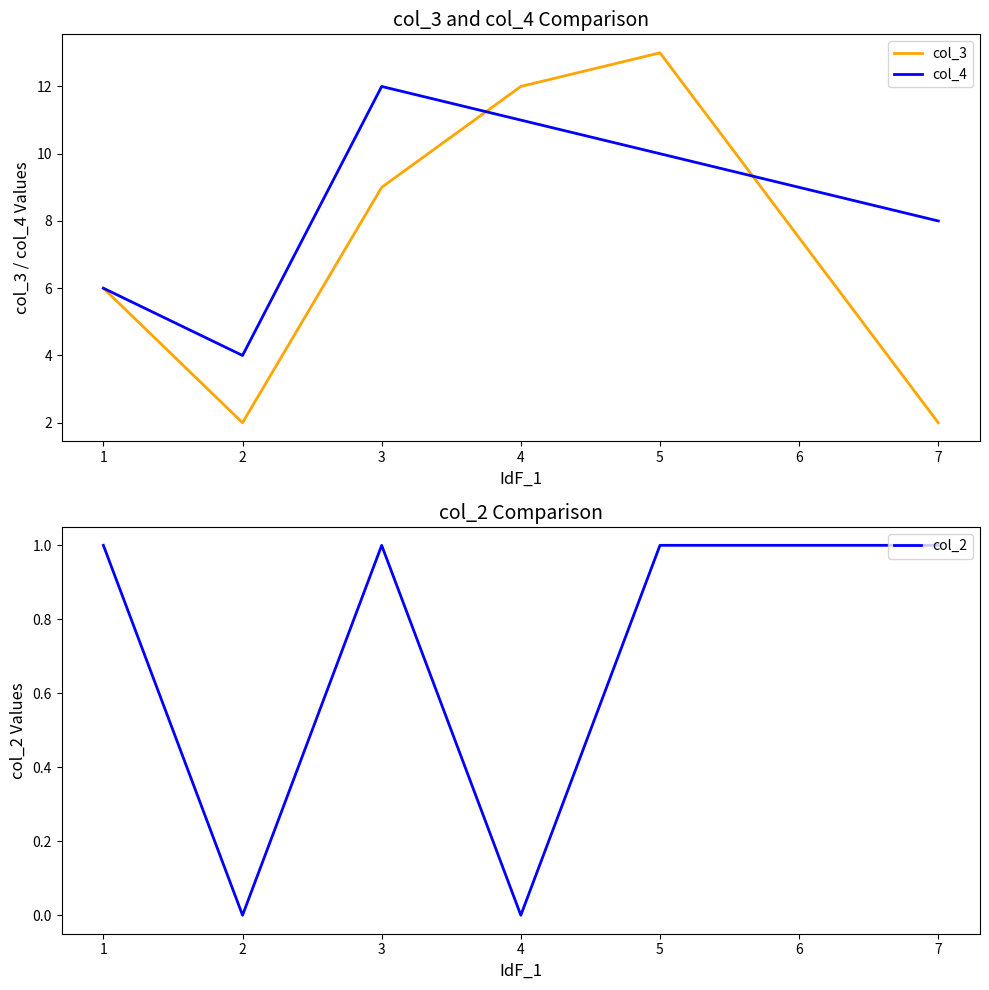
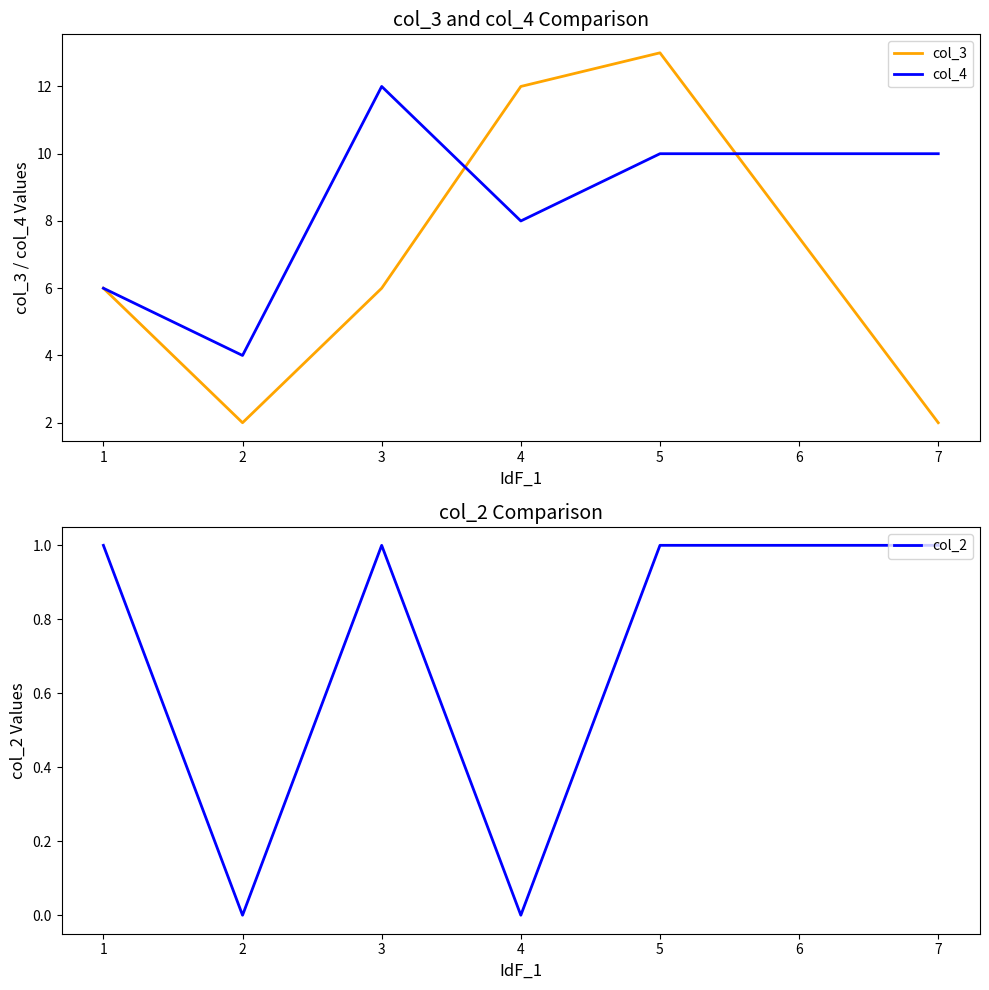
col_3 and col_4 Comparison, col_3, 3: 9 -> 6
col_3 and col_4 Comparison, col_4, 4: 11 -> 8
col_3 and col_4 Comparison, col_4, 7: 8 -> 10
